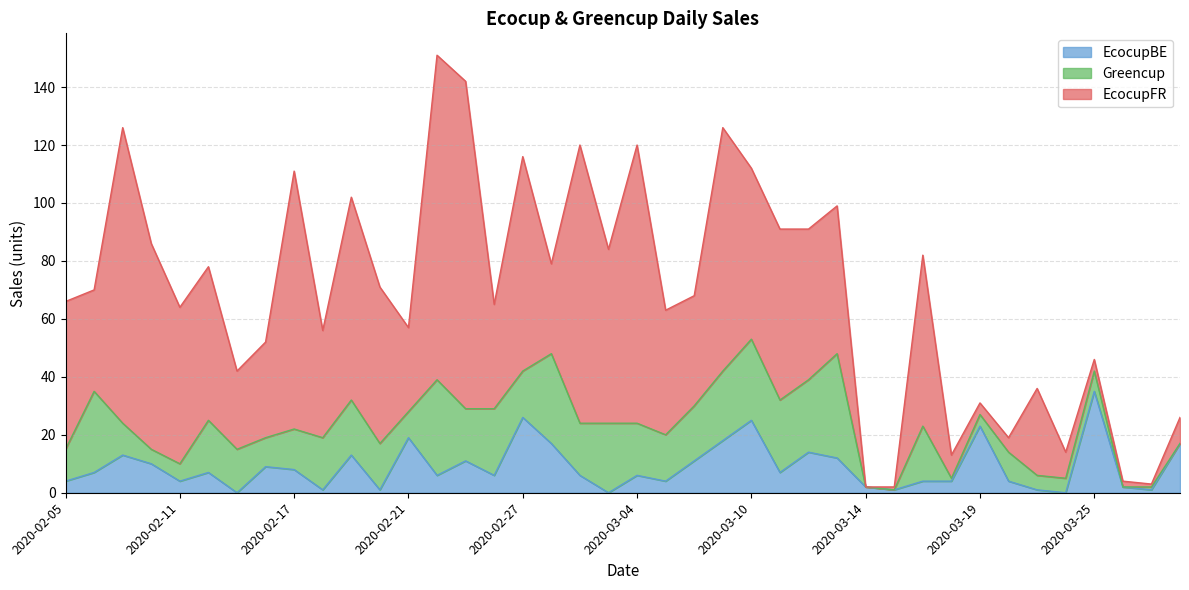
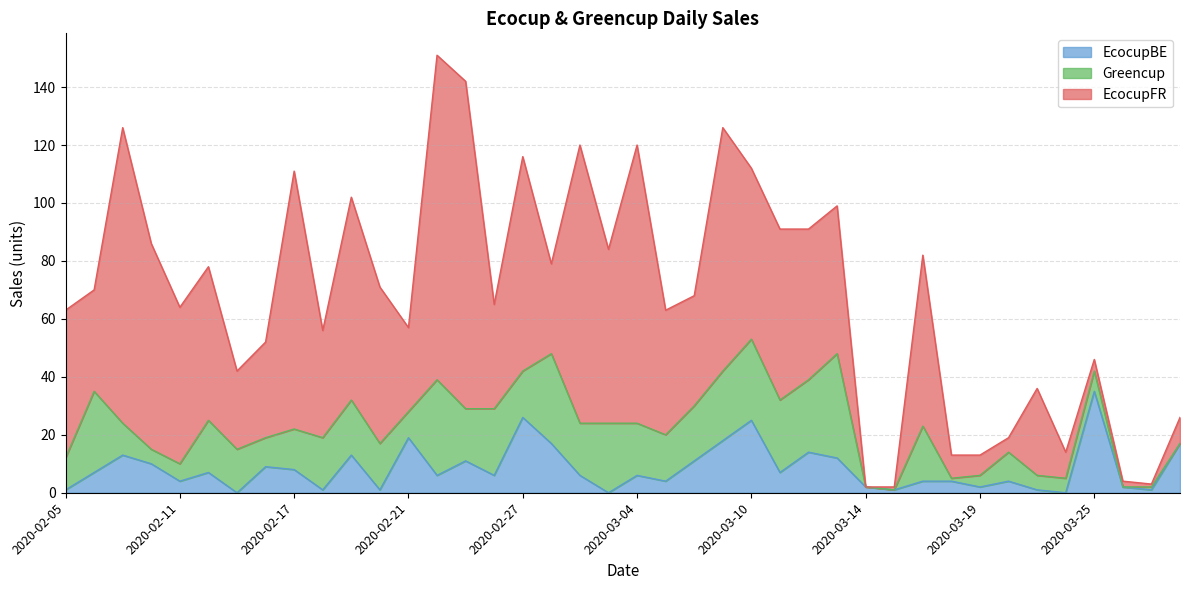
EcocupBE, 2020-02-05: 4 -> 1
EcocupBE, 2020-03-19: 23 -> 2
EcocupFR, 2020-03-19: 4 -> 7
